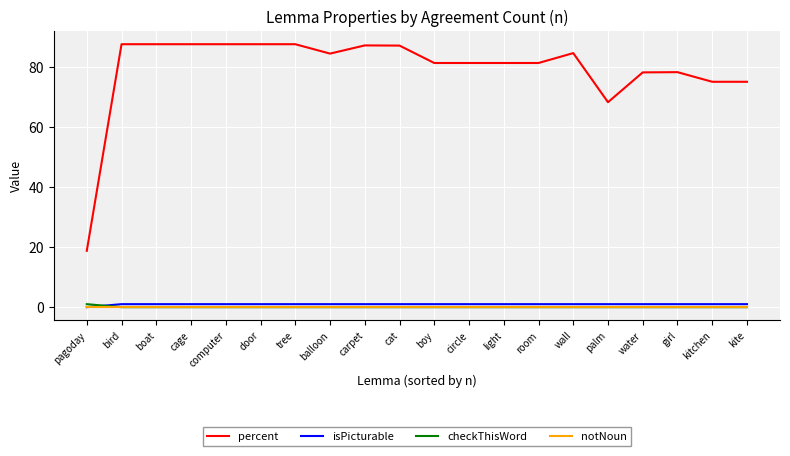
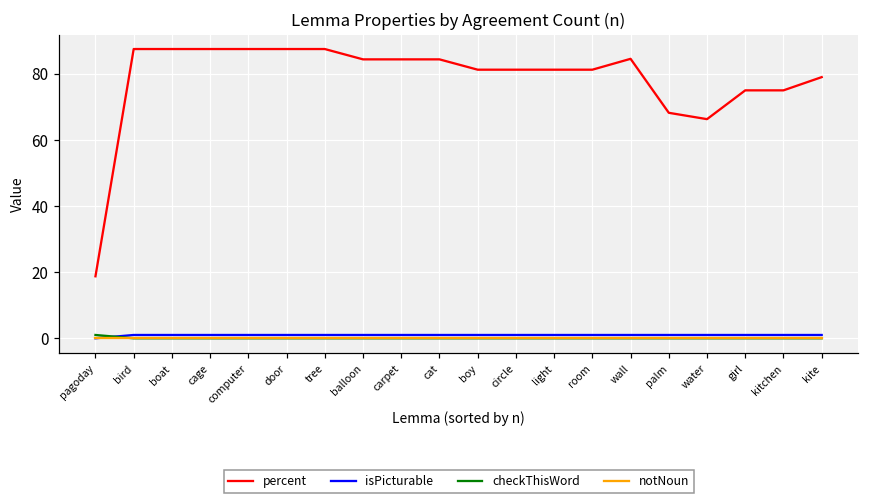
percent, carpet: 87 -> 84
percent, cat: 87 -> 84
percent, water: 78 -> 66
percent, girl: 78 -> 75
percent, kite: 75 -> 79
